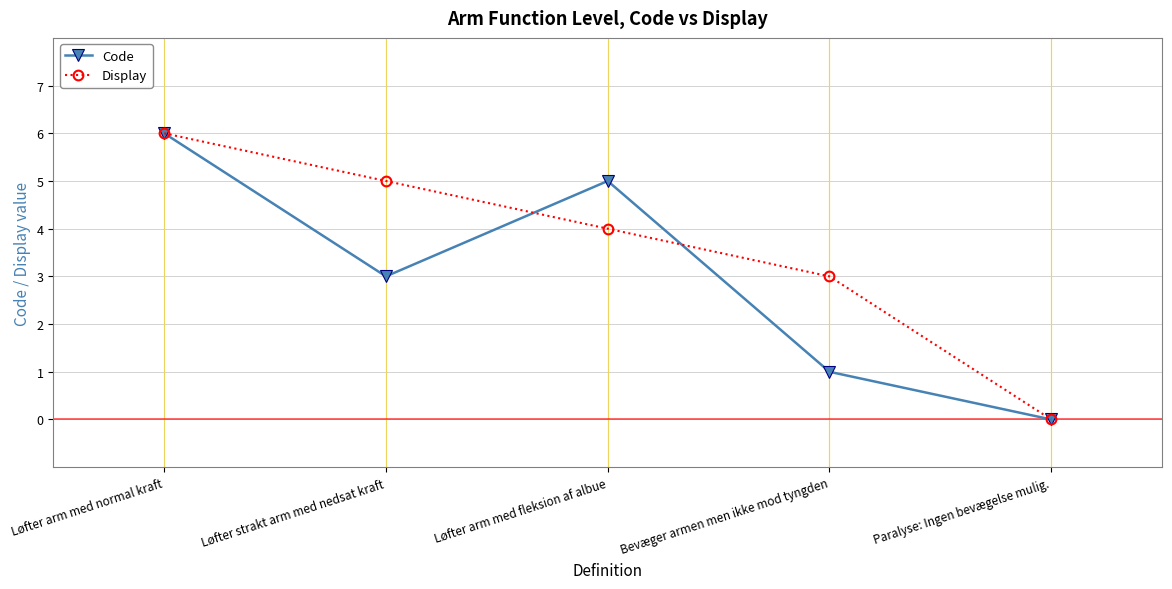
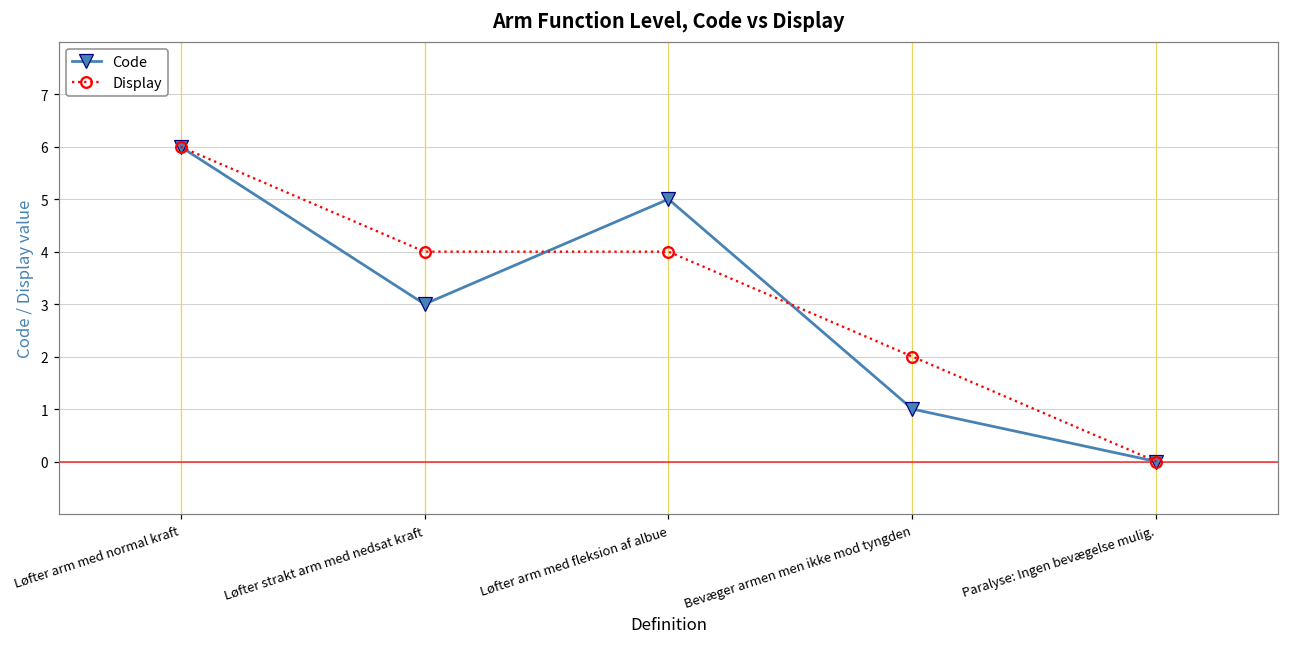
Display, Løfter strakt arm med nedsat kraft: 5 -> 4
Display, Bevæger armen men ikke mod tyngden: 3 -> 2
